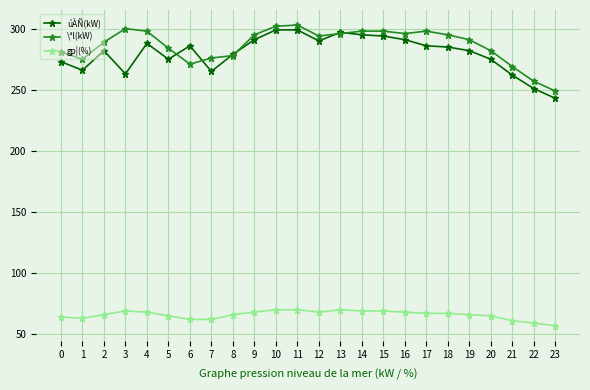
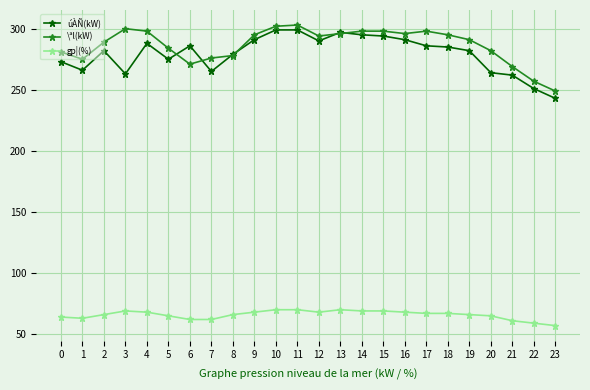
úÀÑ(kW), 20: 275 -> 264
